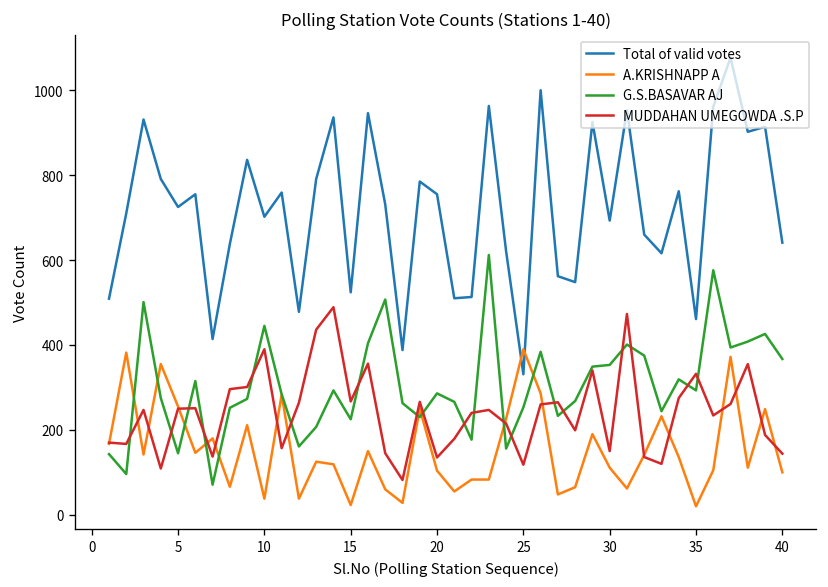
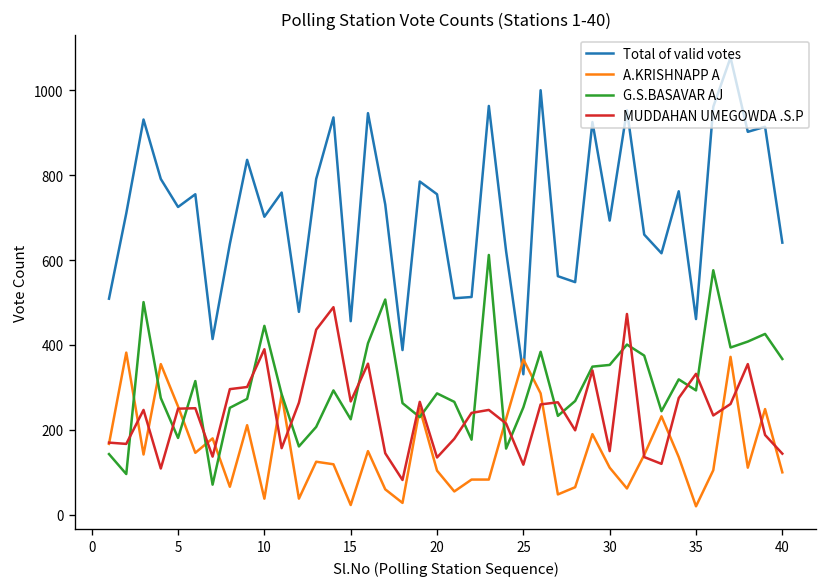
G.S.BASAVAR AJ, 5: 150 -> 180
Total of valid votes, 15: 520 -> 460
A.KRISHNAPP A, 25: 390 -> 370
